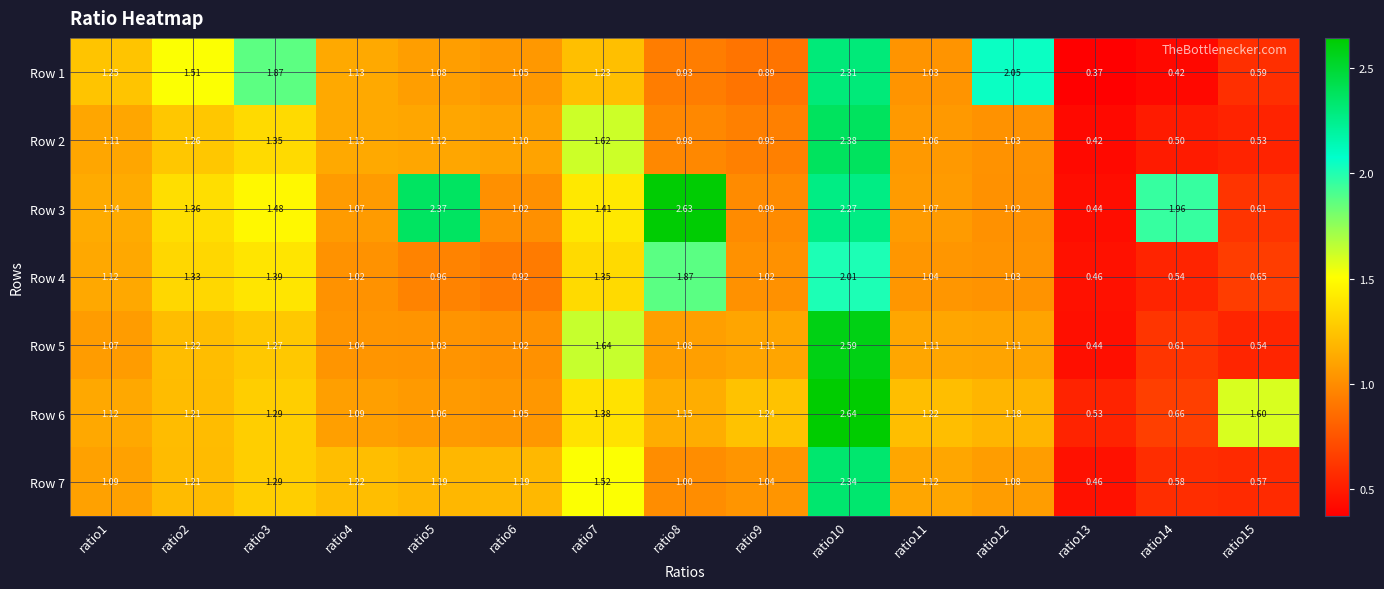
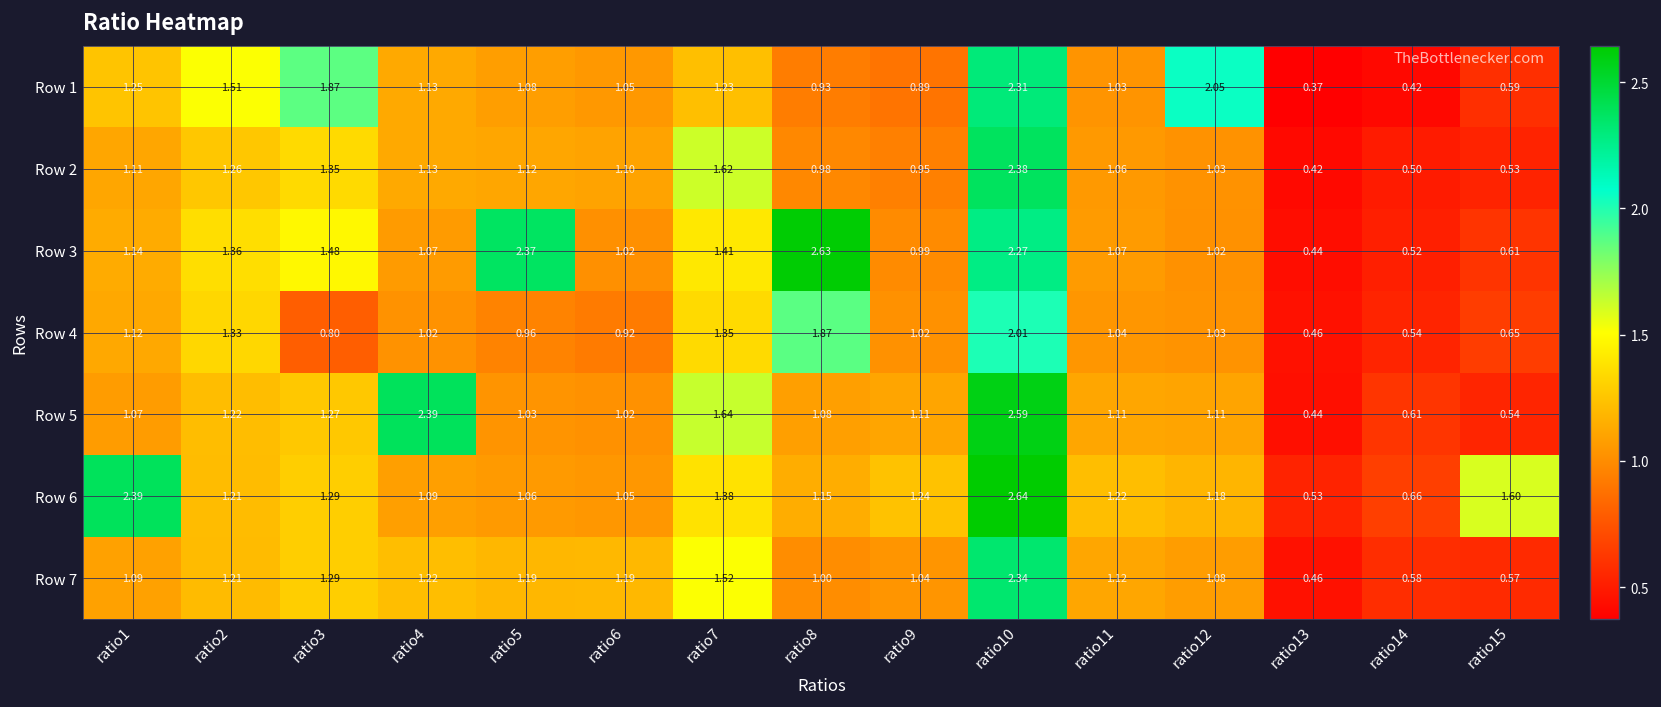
Row 3, ratio14: 1.96 -> 0.52
Row 4, ratio3: 1.39 -> 0.80
Row 5, ratio4: 1.04 -> 2.39
Row 6, ratio1: 1.12 -> 2.39
